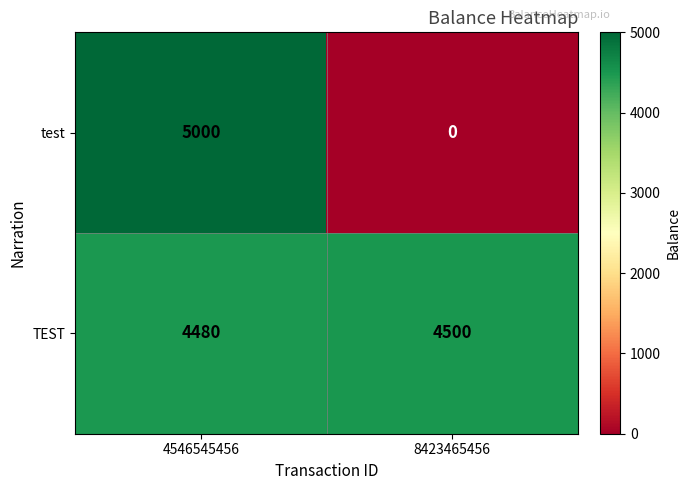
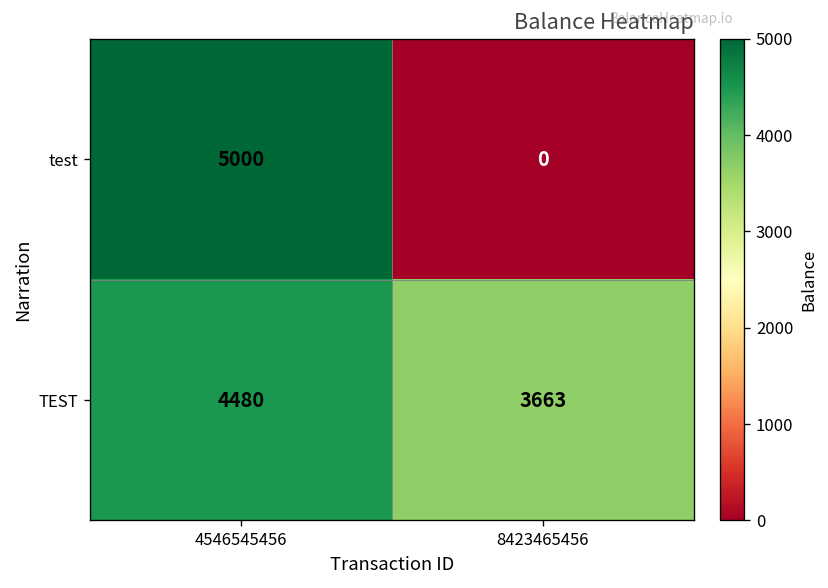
TEST, 8423465456: 4500 -> 3663
